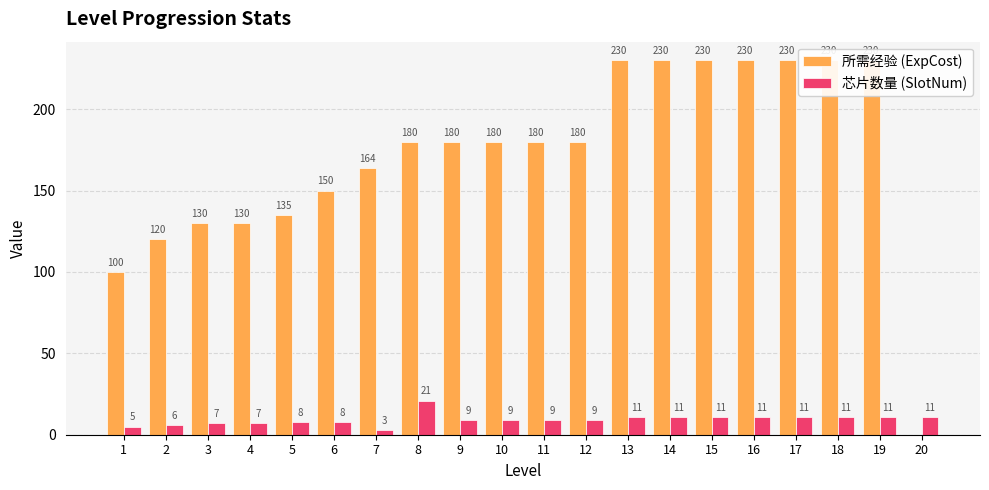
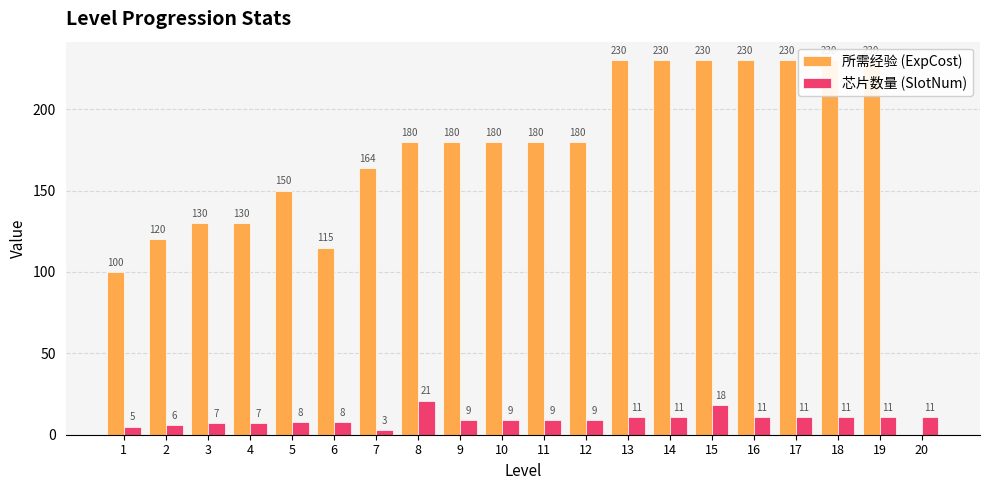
所需经验 (ExpCost), 5: 135 -> 150
所需经验 (ExpCost), 6: 150 -> 115
芯片数量 (SlotNum), 15: 11 -> 18
